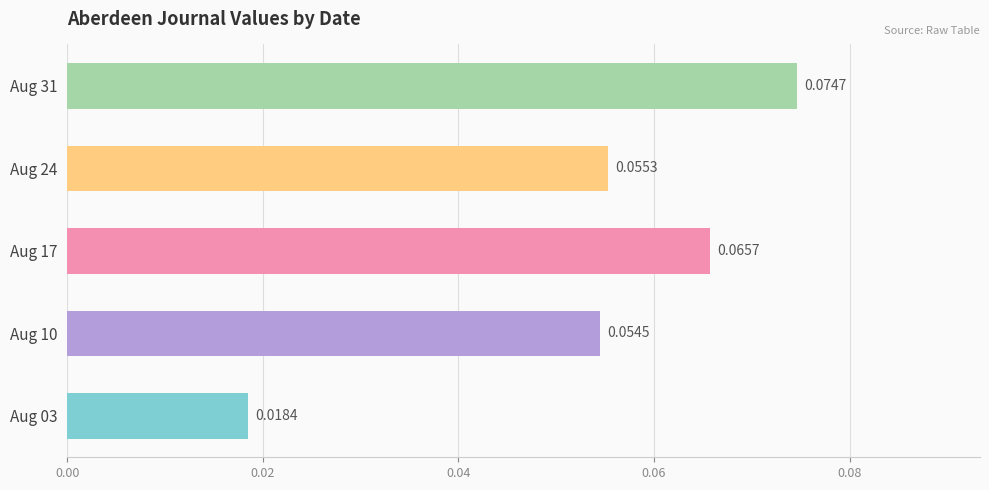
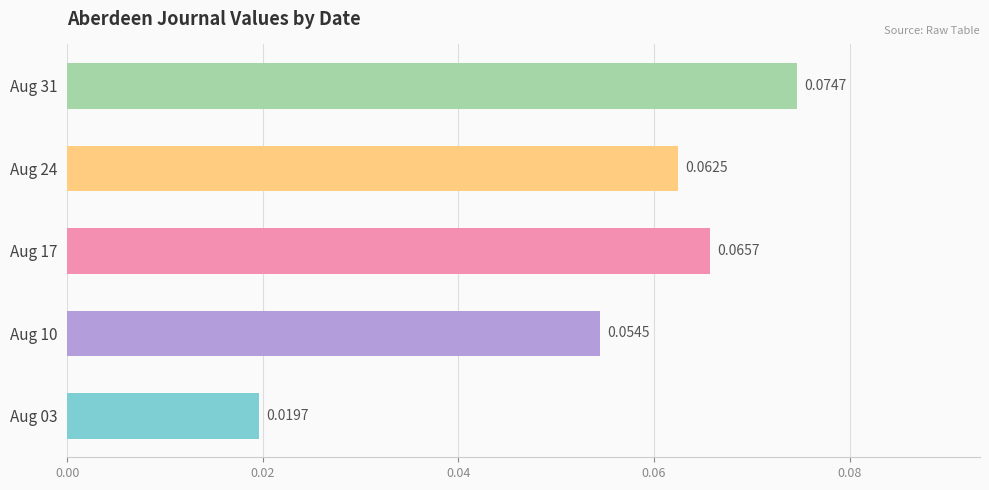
Aug 24: 0.0553 -> 0.0625
Aug 03: 0.0184 -> 0.0197
